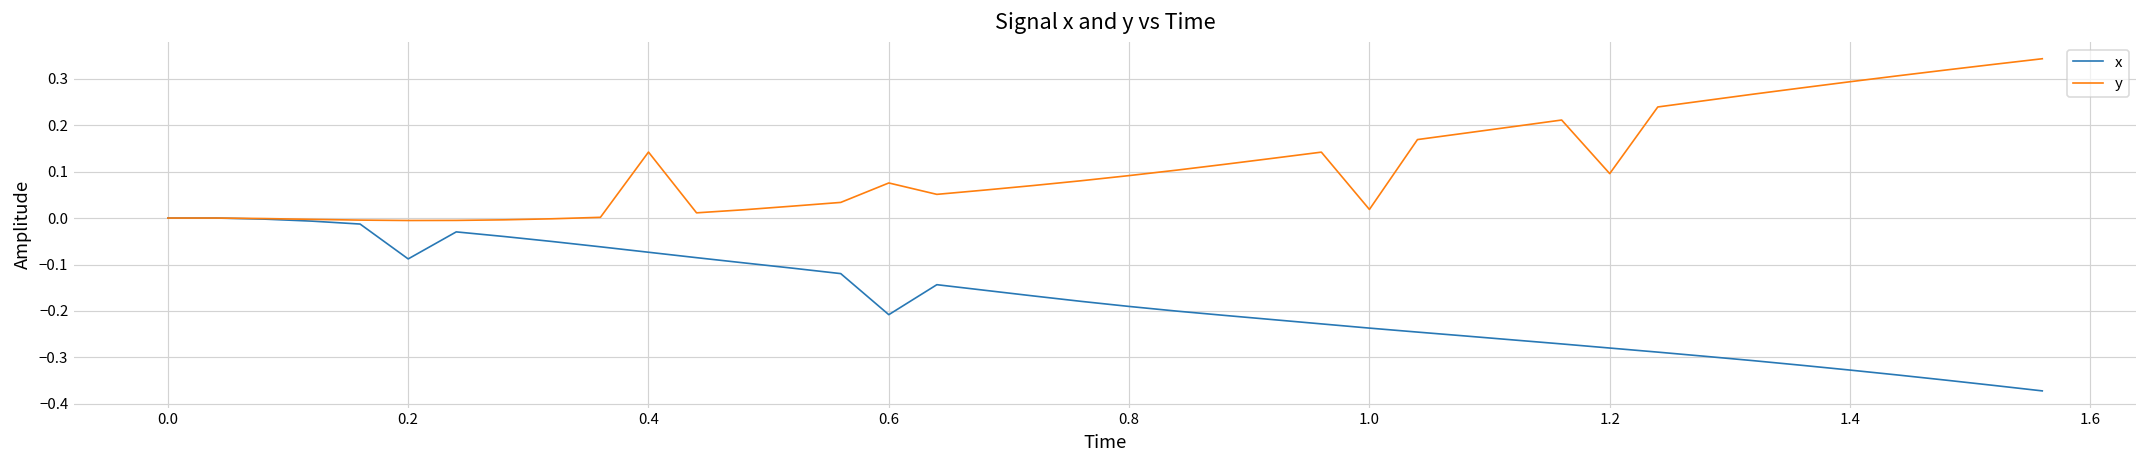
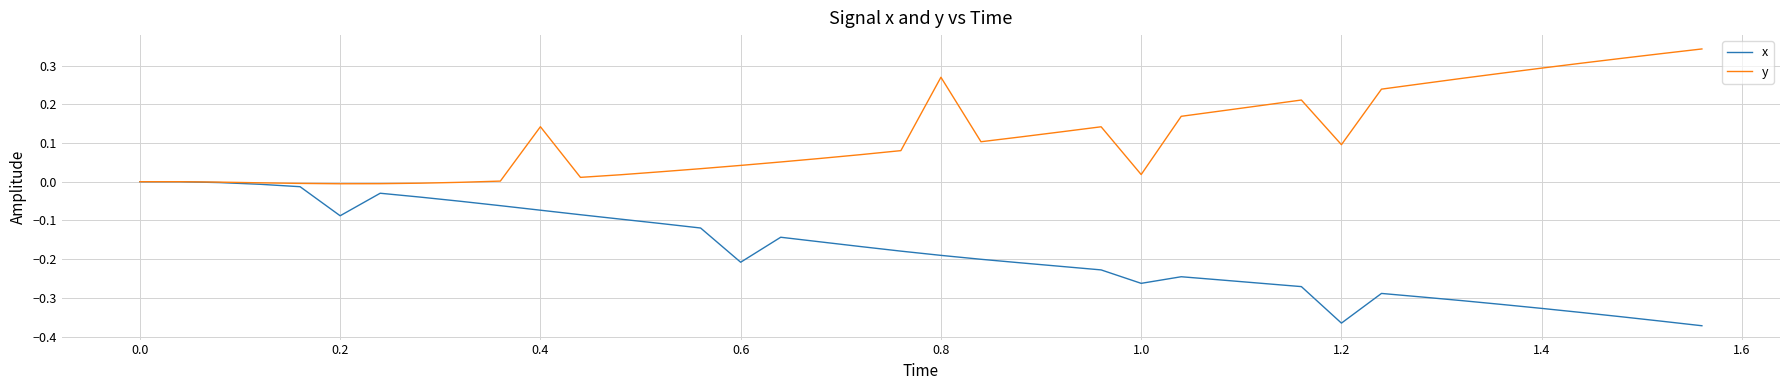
y, 0.6: 0.08 -> 0.04
y, 0.8: 0.09 -> 0.27
x, 1.0: -0.24 -> -0.26
x, 1.2: -0.28 -> -0.37
